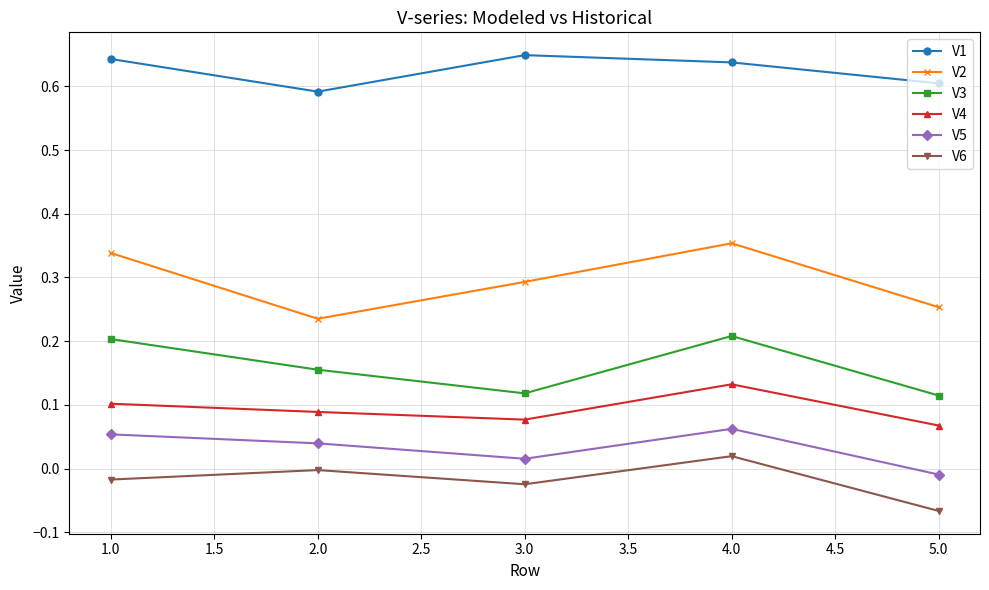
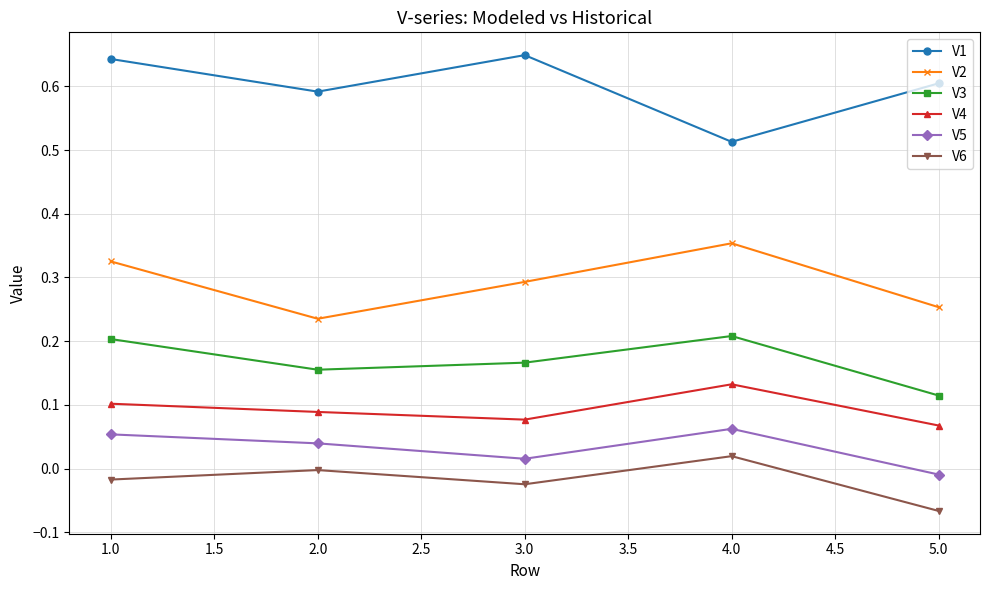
V2, 1.0: 0.34 -> 0.33
V3, 3.0: 0.12 -> 0.17
V1, 4.0: 0.64 -> 0.51
